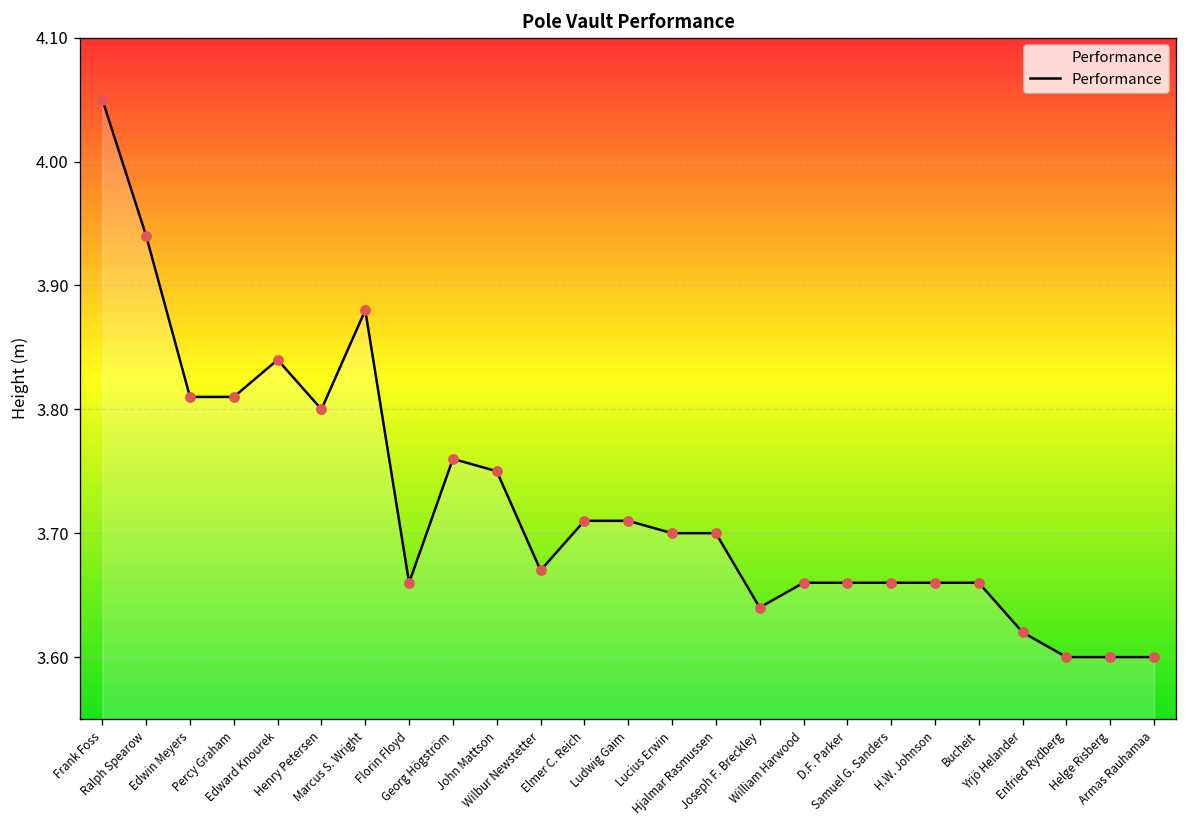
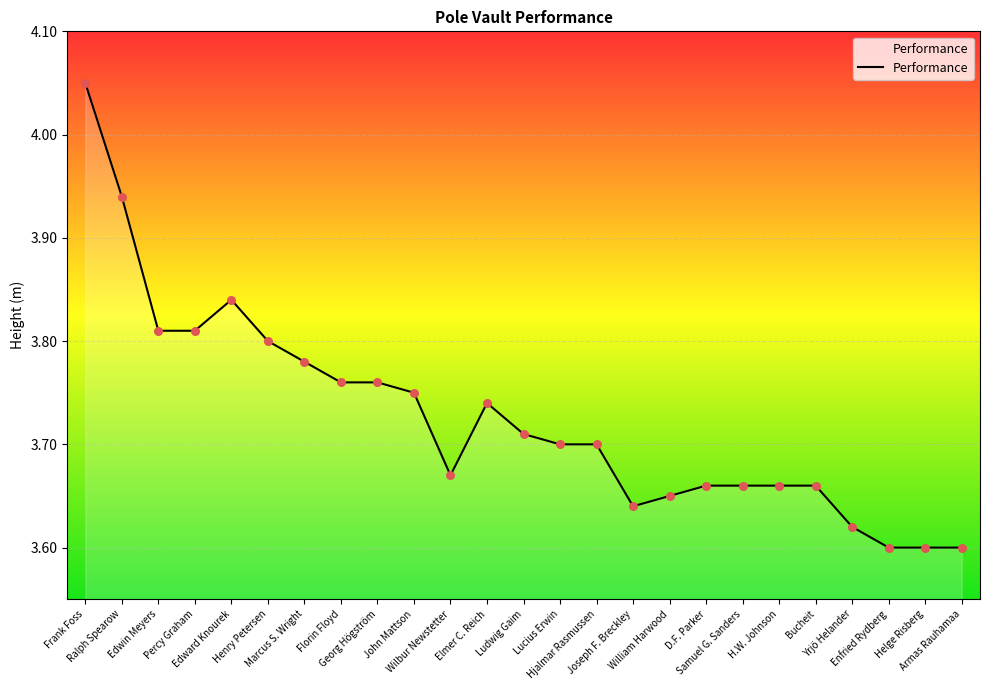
Marcus S. Wright: 3.88 -> 3.78
Florin Floyd: 3.66 -> 3.76
Elmer C. Reich: 3.71 -> 3.74
William Harwood: 3.66 -> 3.65
